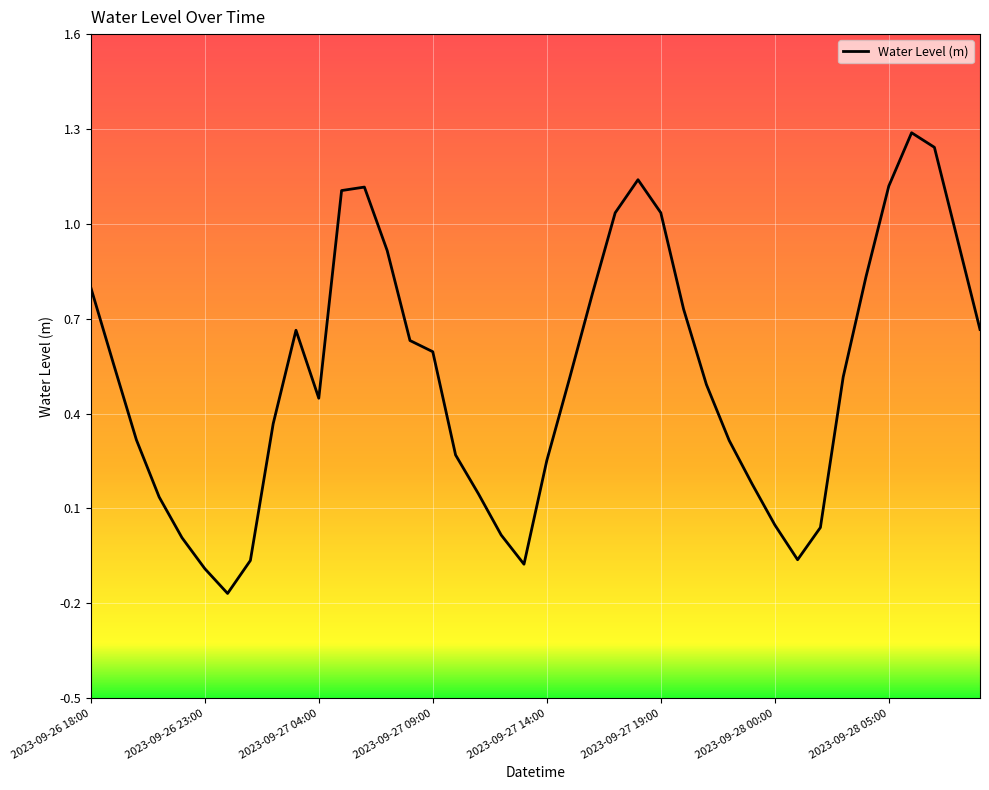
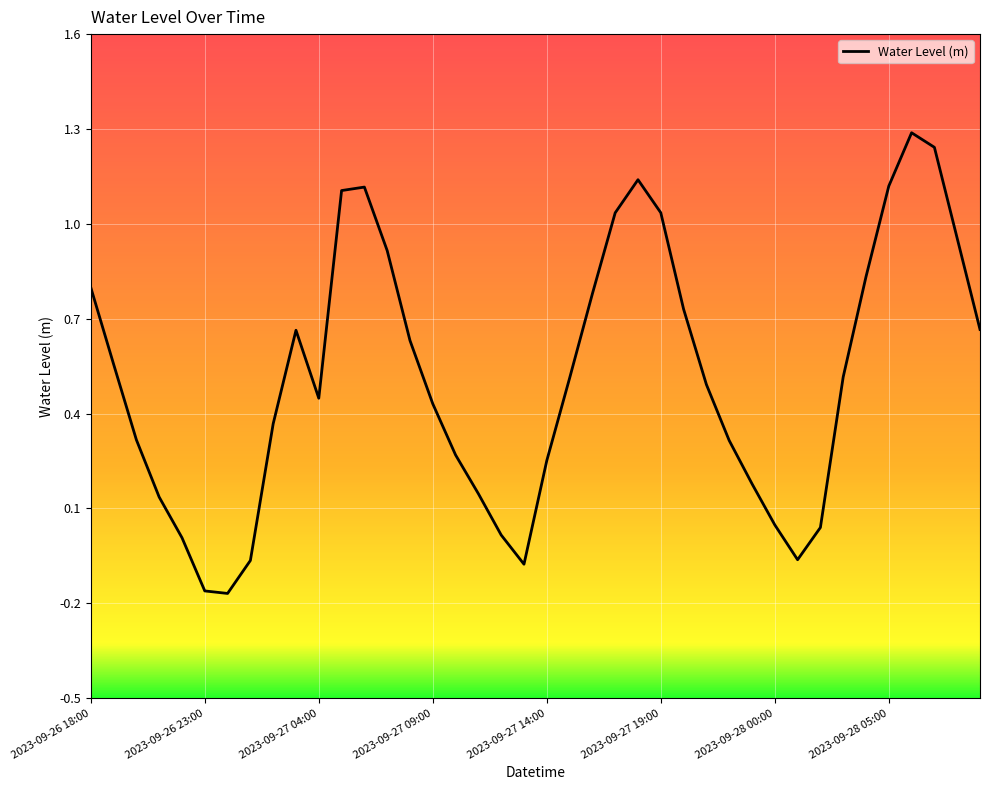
2023-09-26 23:00: -0.09 -> -0.16
2023-09-27 09:00: 0.60 -> 0.43
